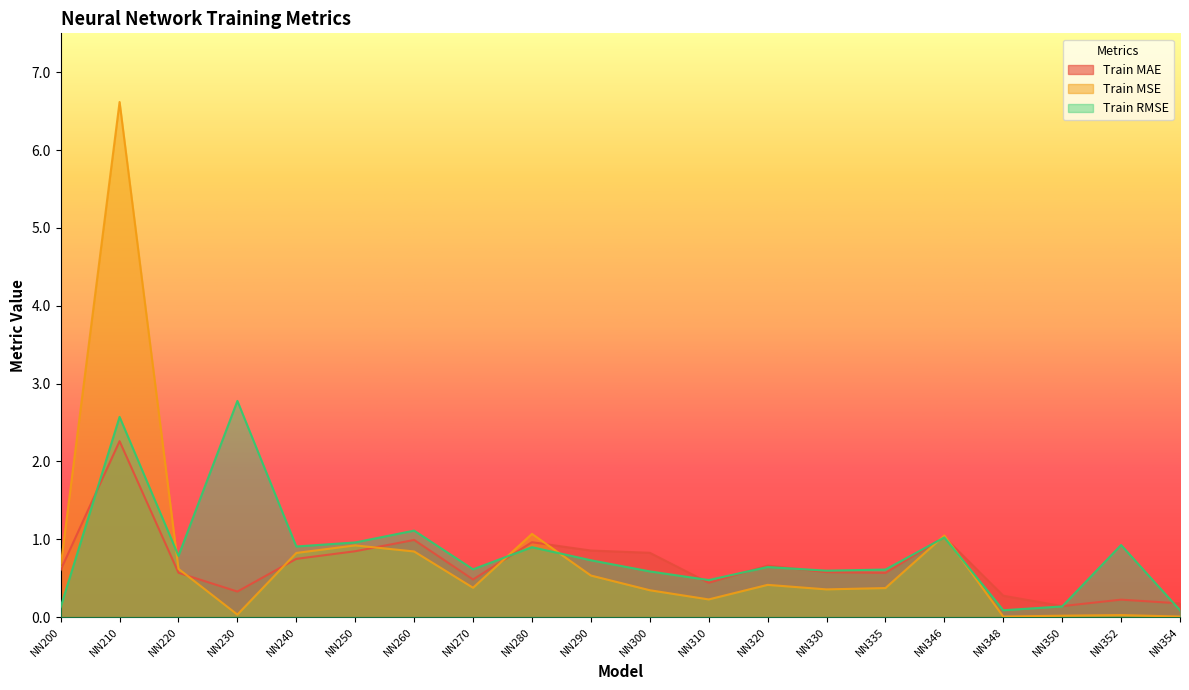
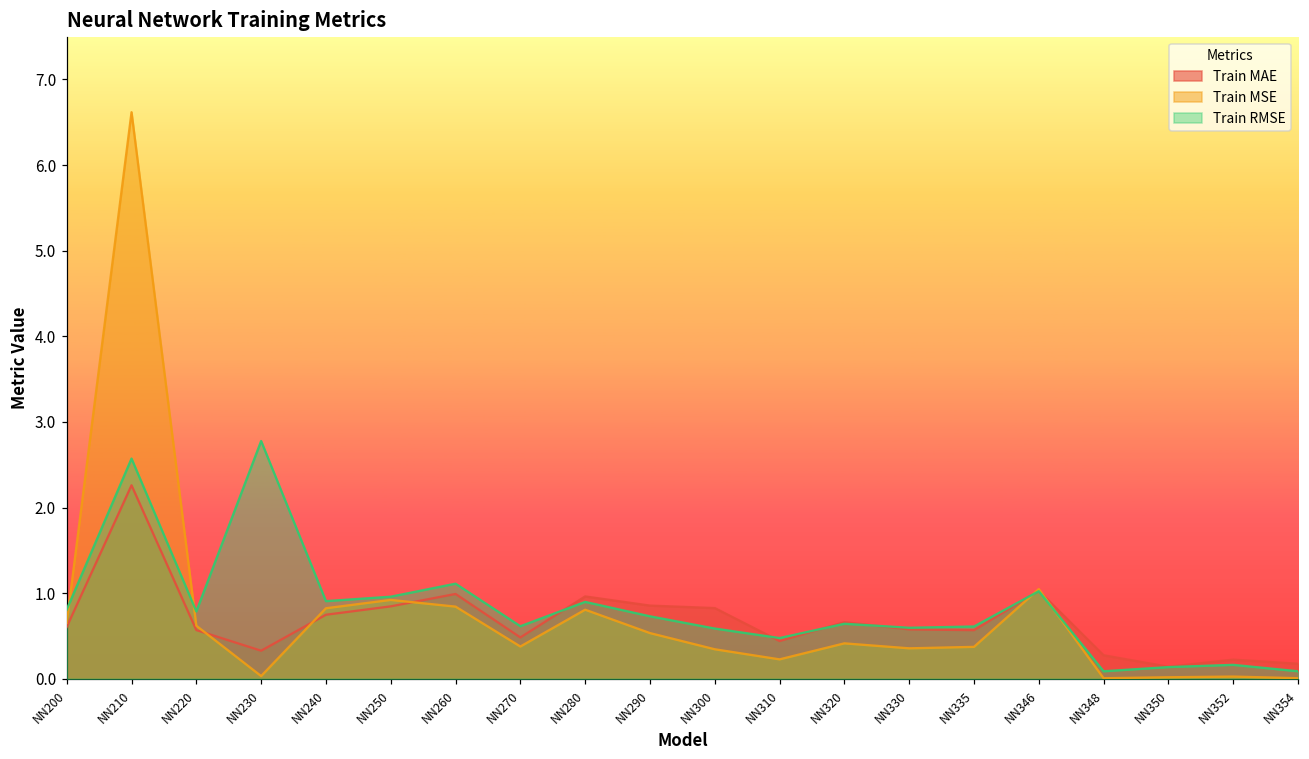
Train RMSE, NN200: 0.1 -> 0.8
Train MSE, NN280: 1.1 -> 0.8
Train RMSE, NN352: 0.9 -> 0.2
